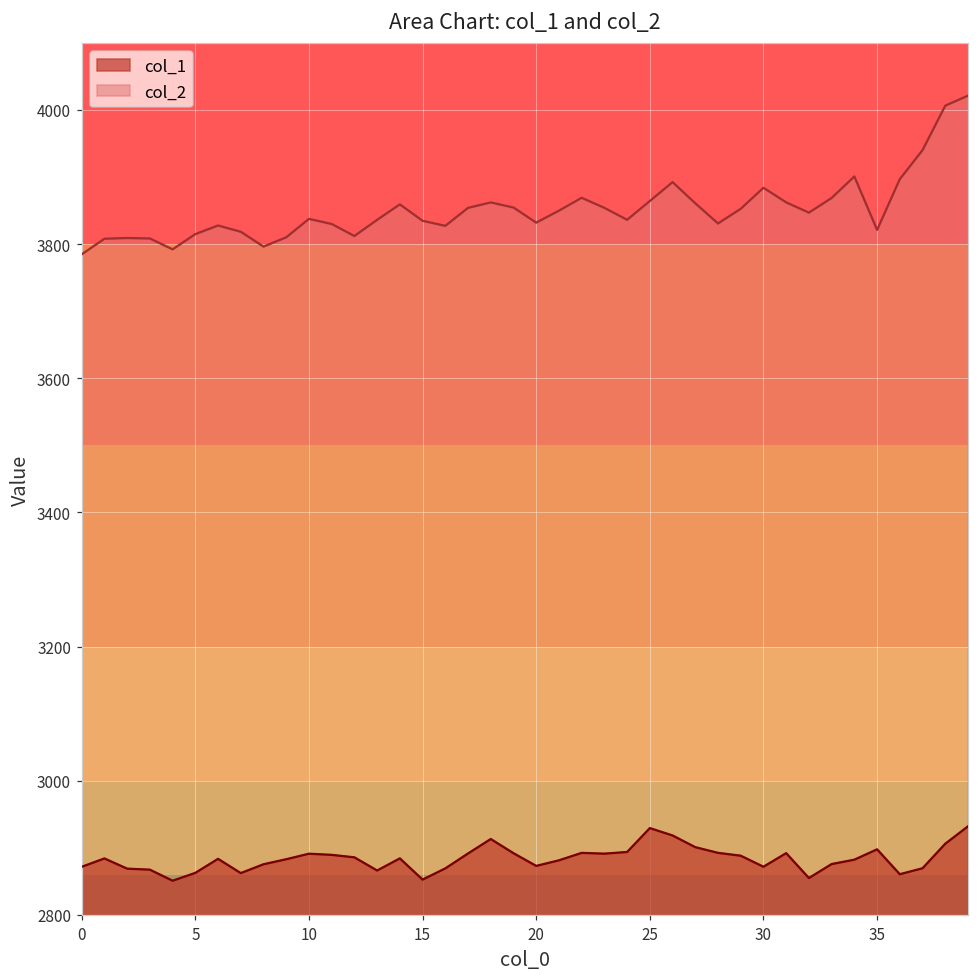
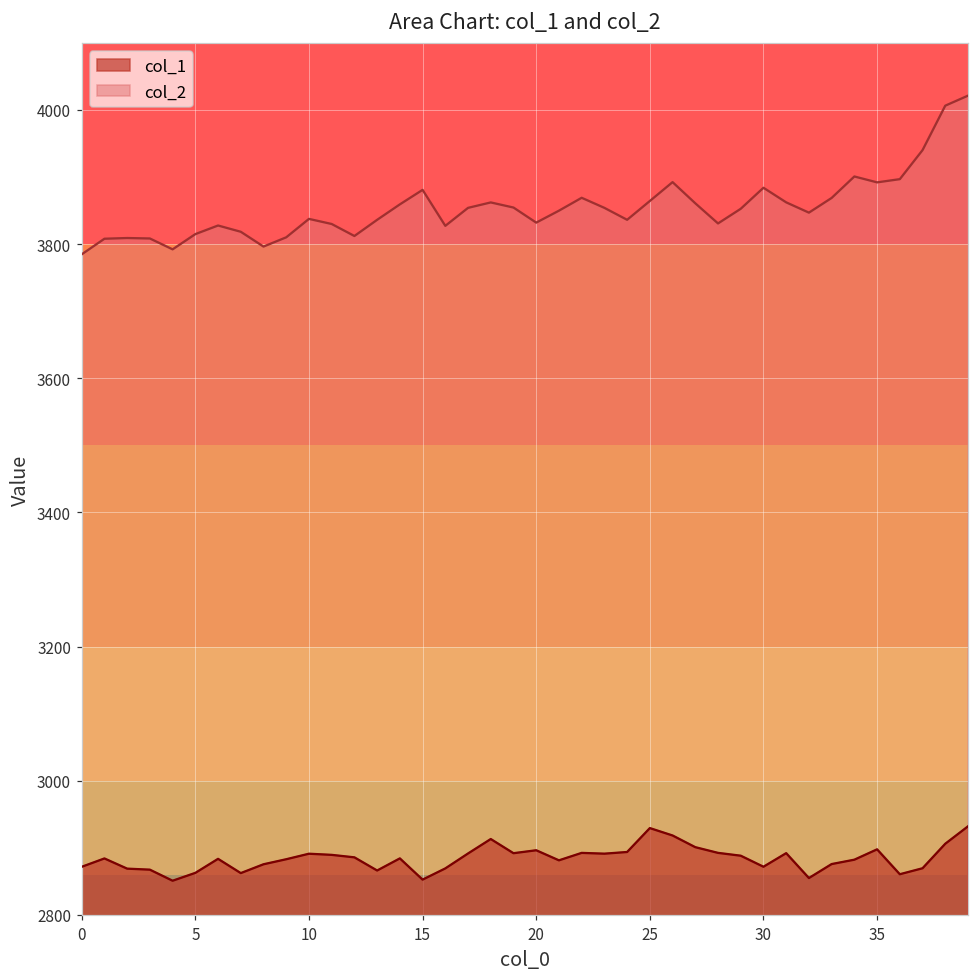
col_2, 15: 3830 -> 3880
col_1, 20: 2870 -> 2900
col_2, 35: 3820 -> 3890
